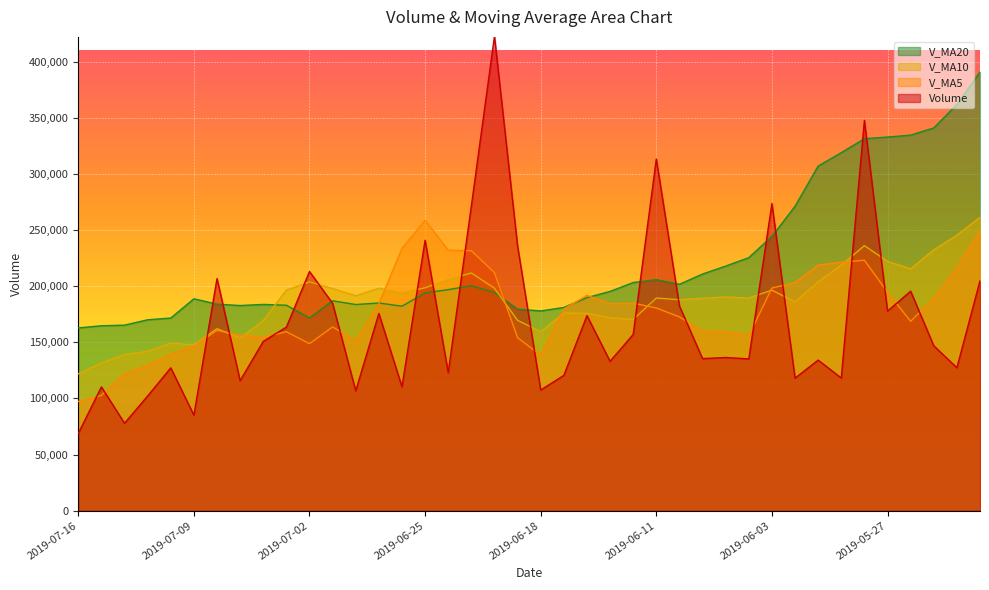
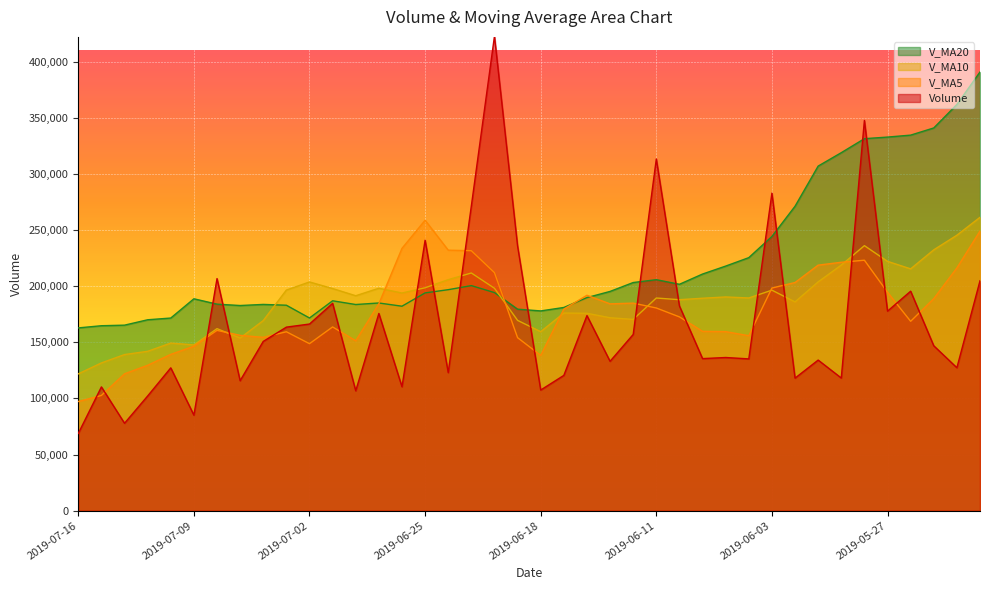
Volume, 2019-07-02: 213,000 -> 166,000
Volume, 2019-06-03: 274,000 -> 283,000
